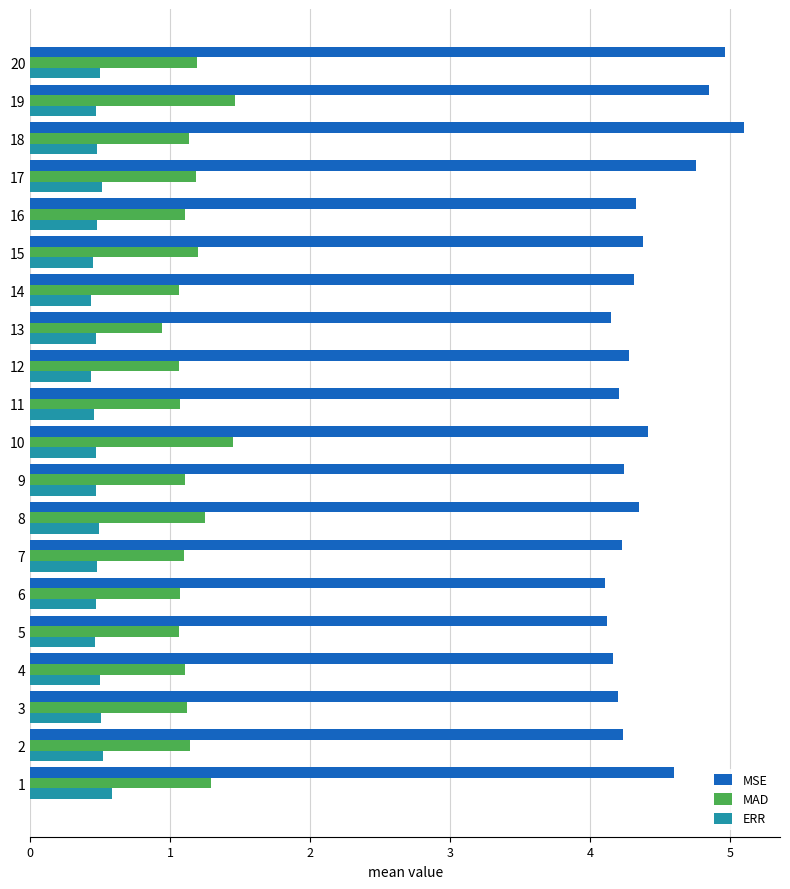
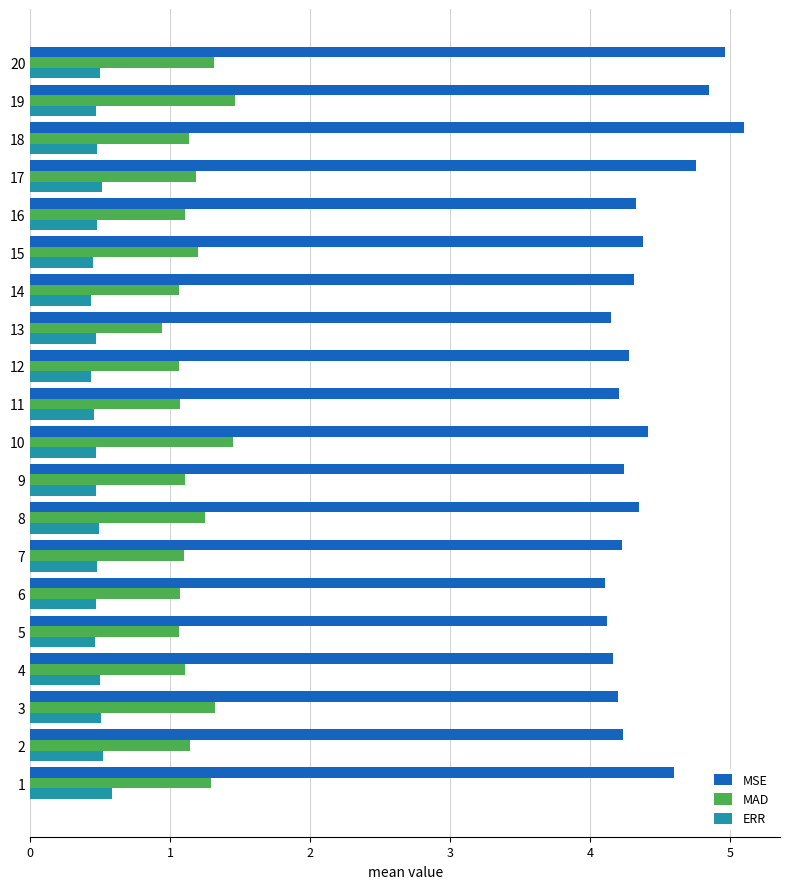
MAD, 20: 1.19 -> 1.31
MAD, 3: 1.12 -> 1.32
